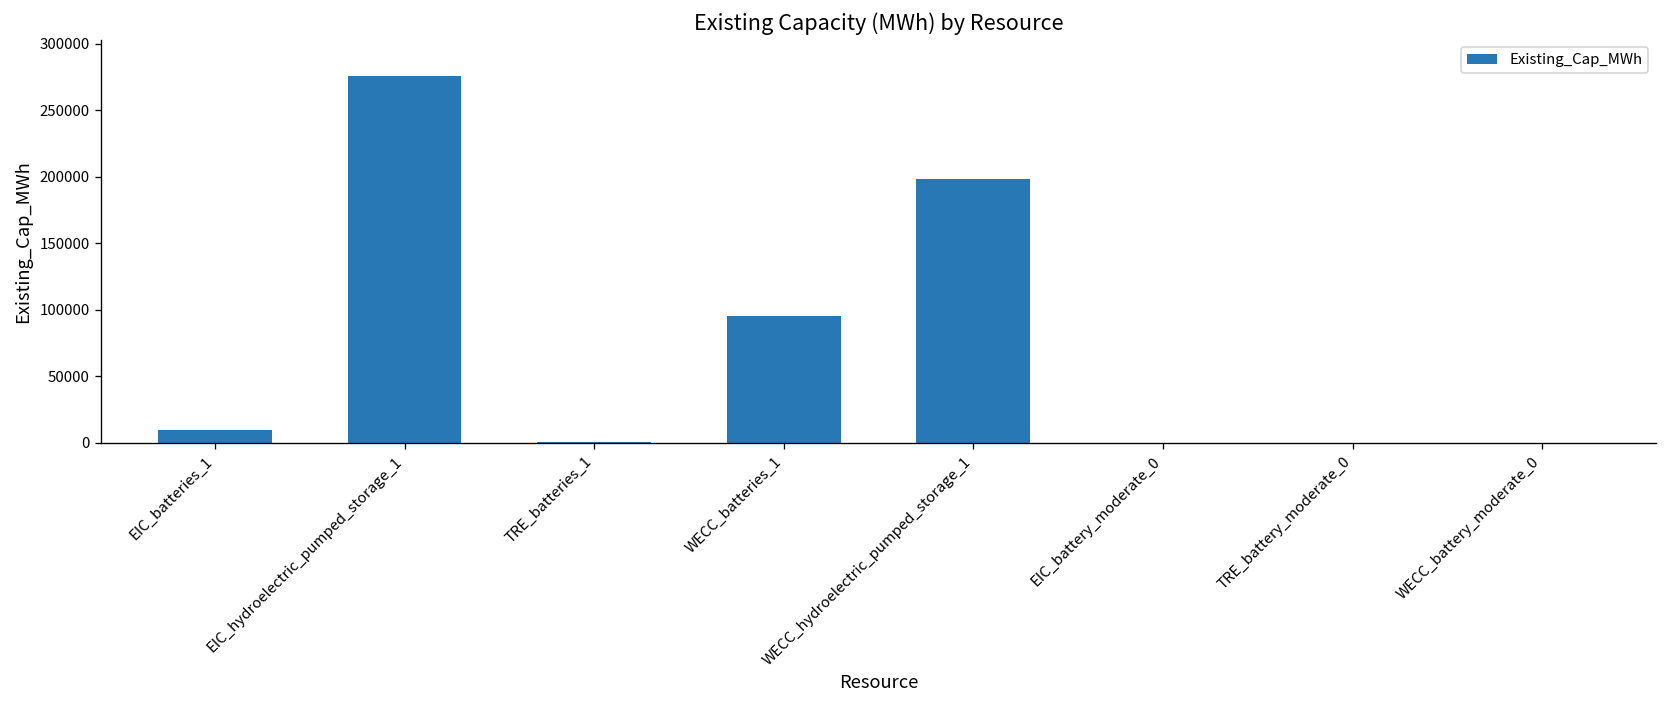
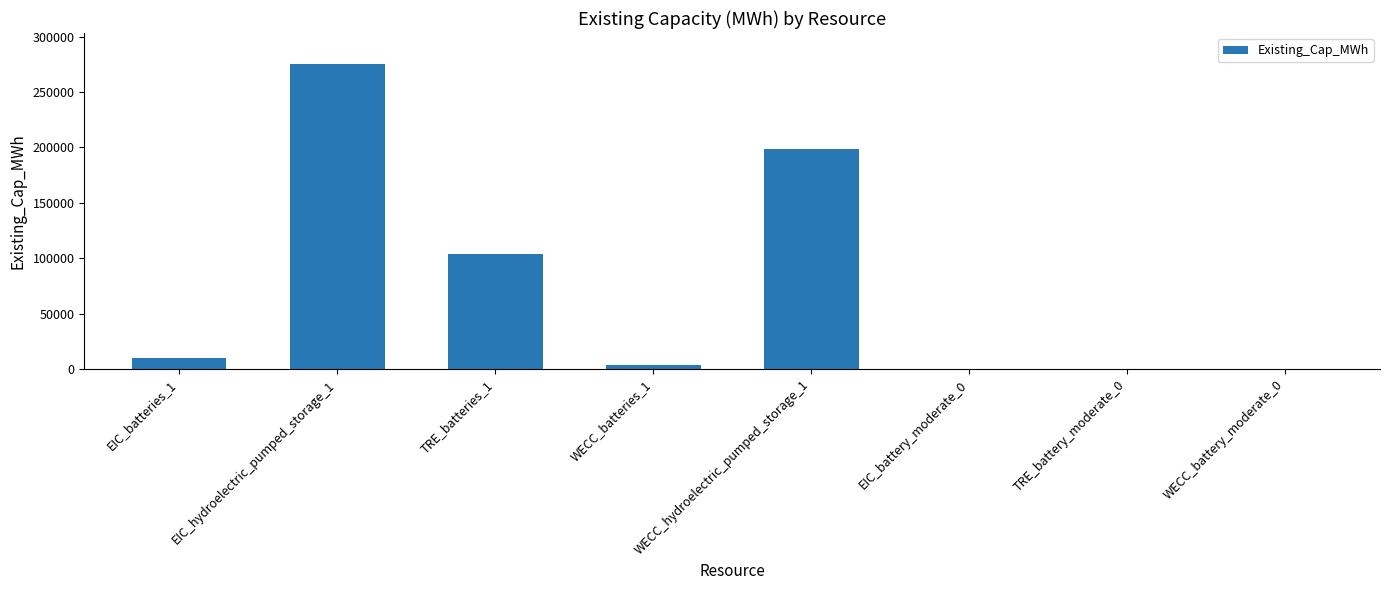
TRE_batteries_1: 1000 -> 103000
WECC_batteries_1: 96000 -> 4000
